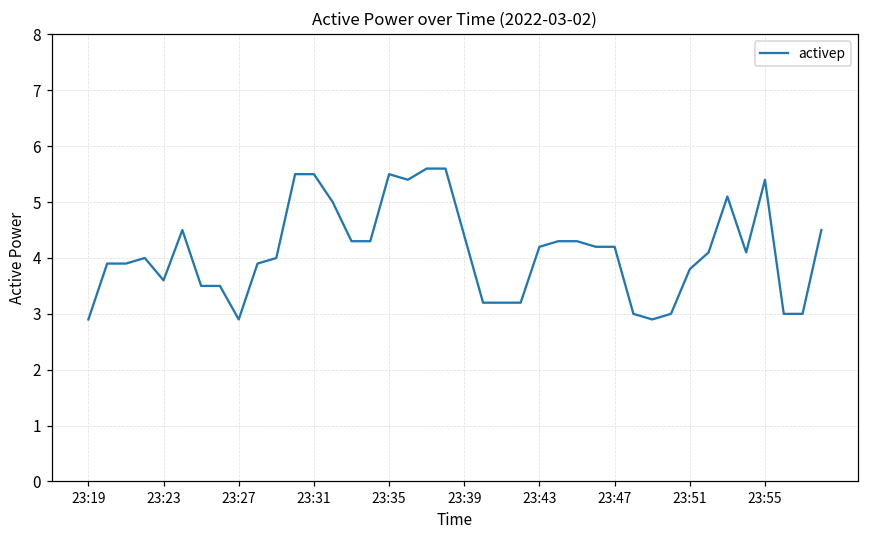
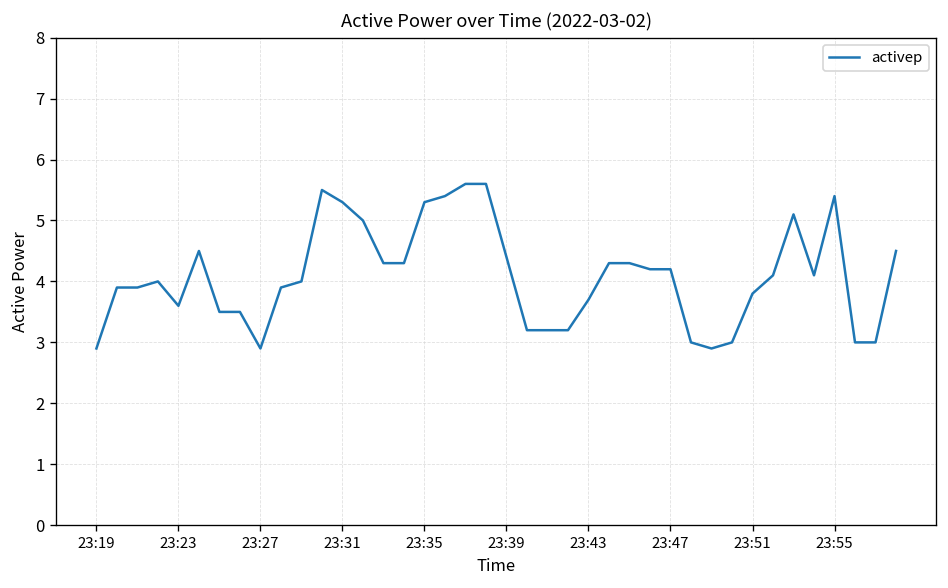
23:31: 5.5 -> 5.3
23:35: 5.5 -> 5.3
23:43: 4.2 -> 3.7
